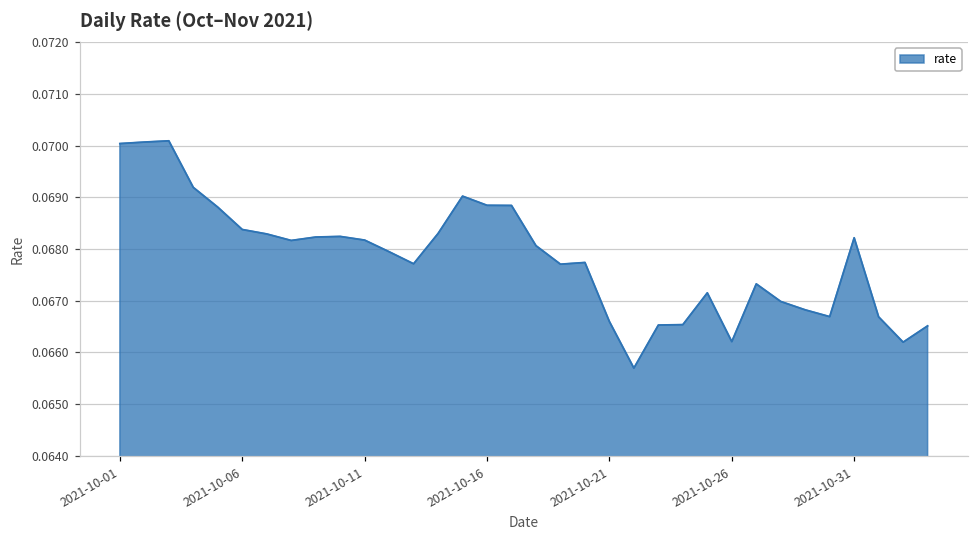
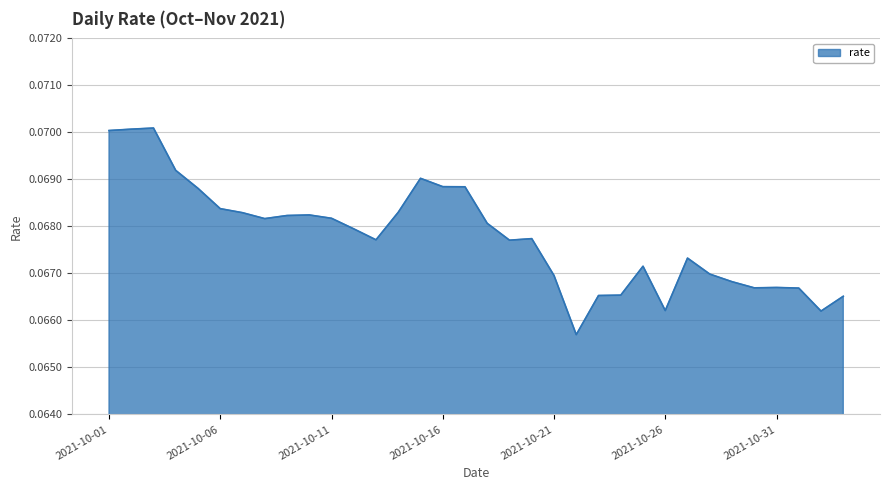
2021-10-21: 0.0666 -> 0.0670
2021-10-31: 0.0682 -> 0.0667
